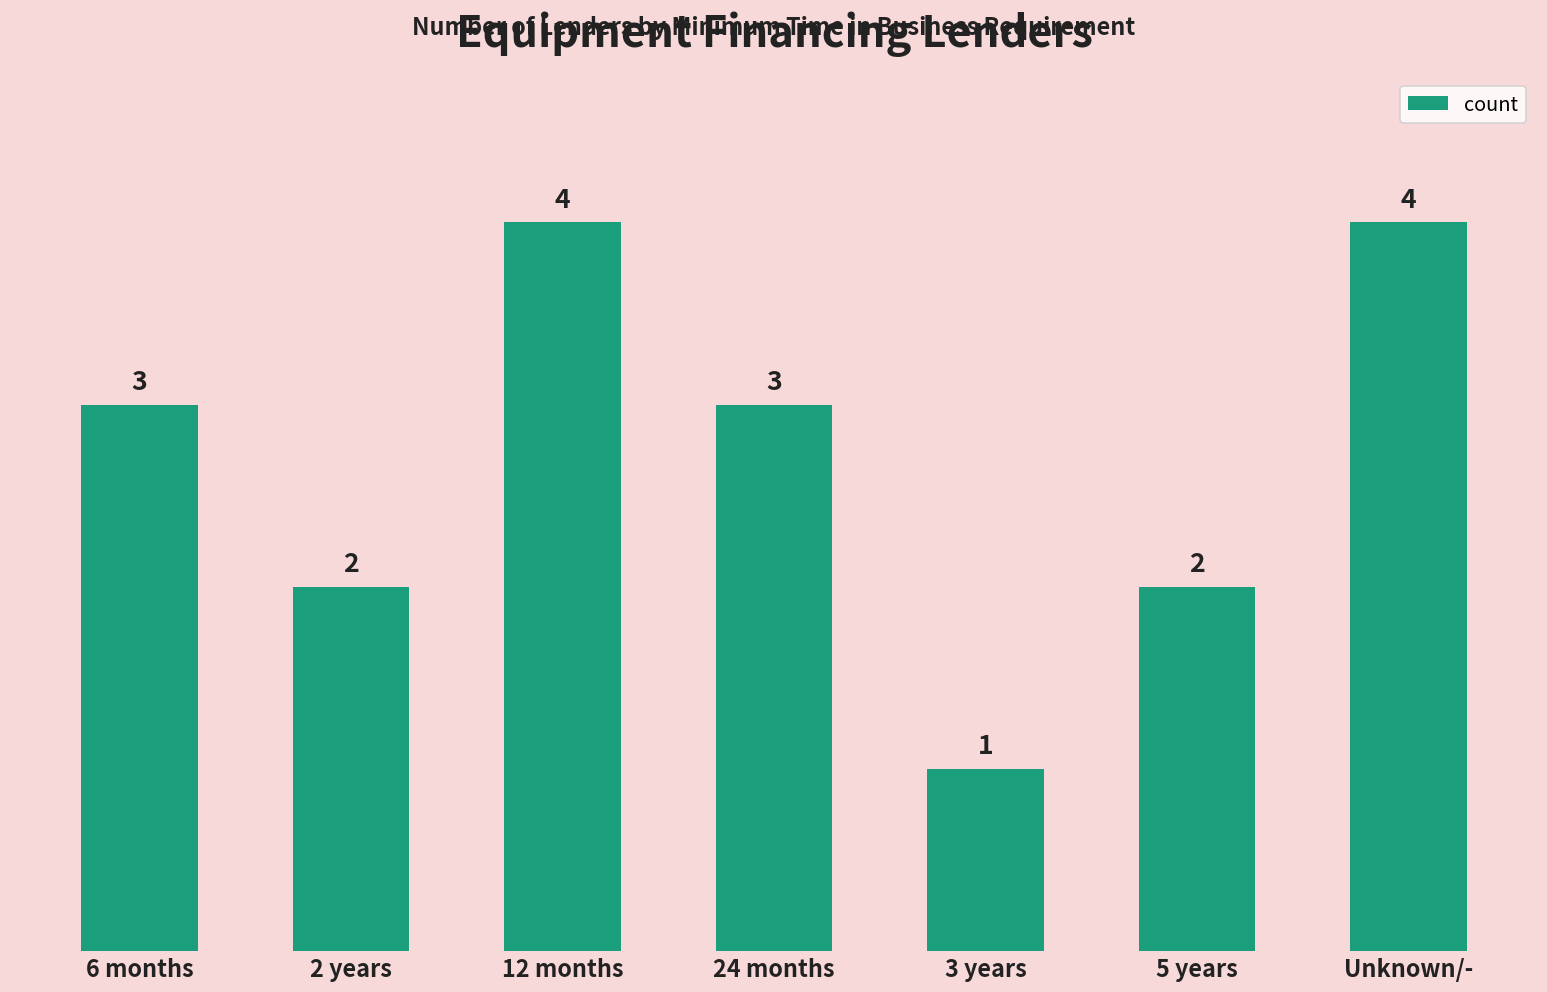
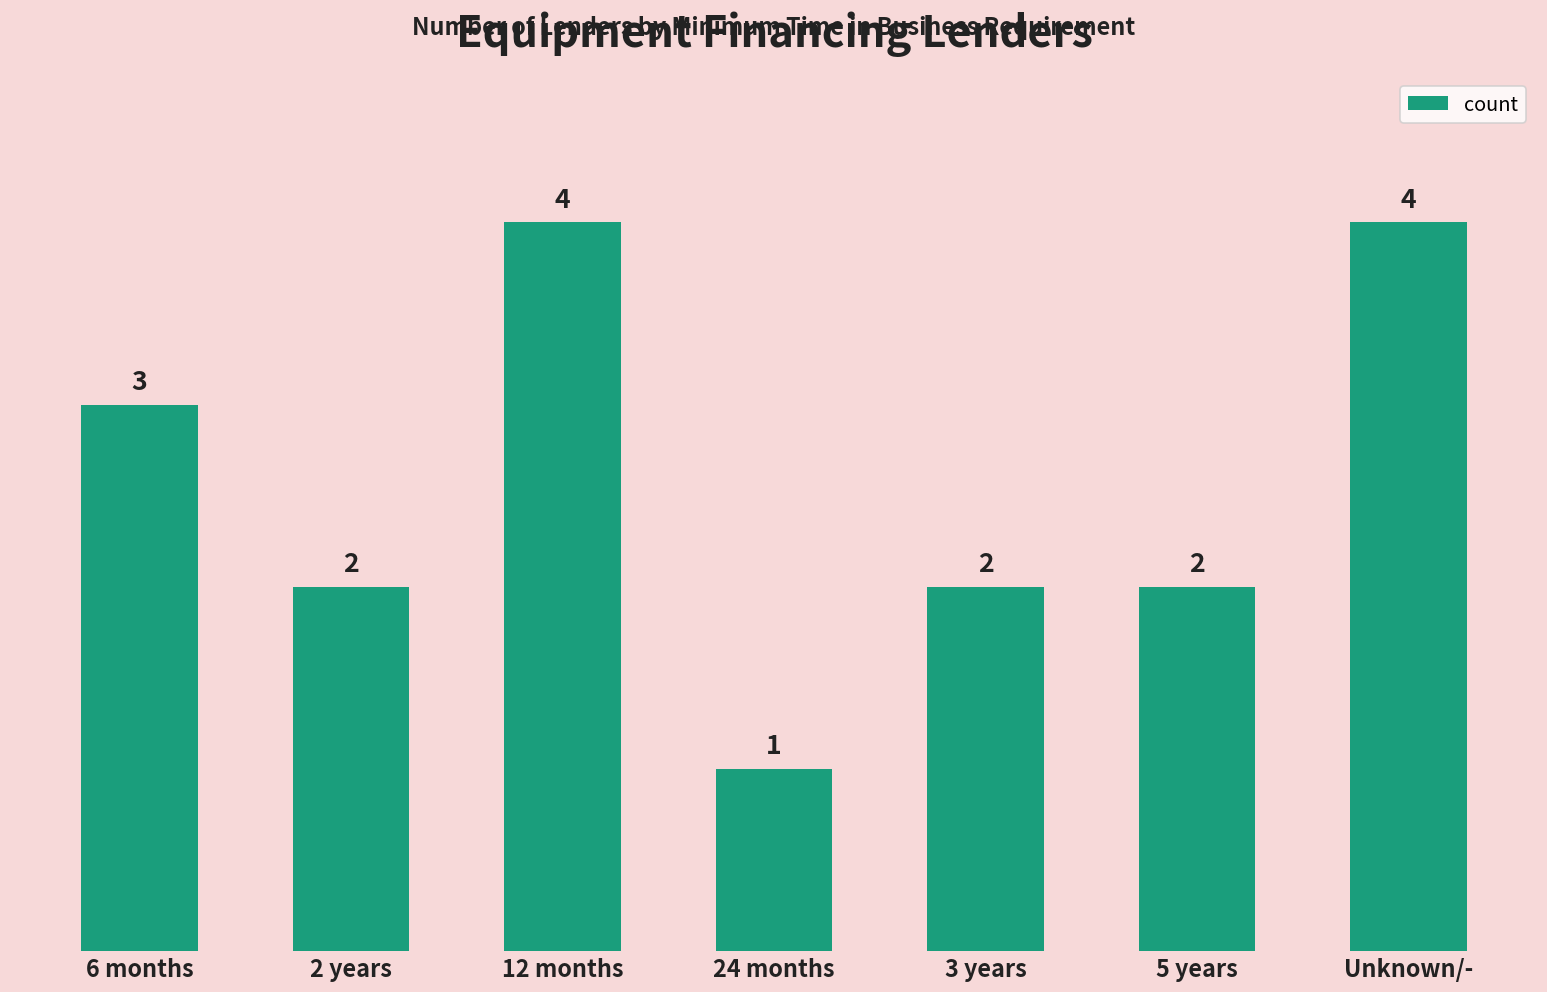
24 months: 3 -> 1
3 years: 1 -> 2
